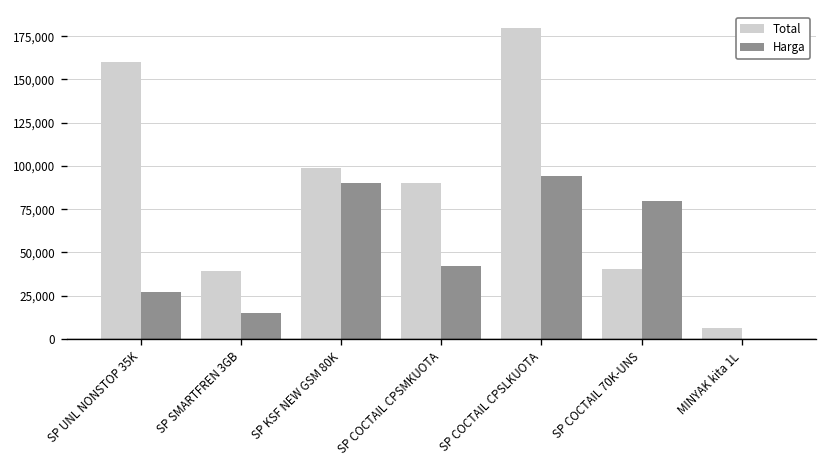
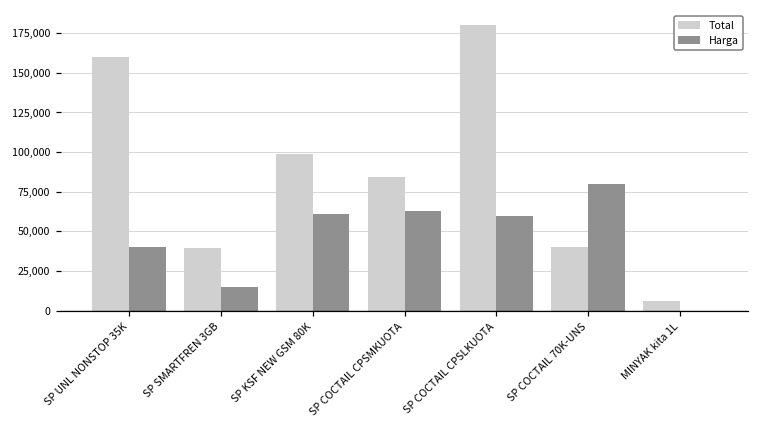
Harga, SP UNL NONSTOP 35K: 27,000 -> 40,000
Harga, SP KSF NEW GSM 80K: 90,000 -> 61,000
Total, SP COCTAIL CPSMKUOTA: 90,000 -> 84,000
Harga, SP COCTAIL CPSMKUOTA: 42,000 -> 63,000
Harga, SP COCTAIL CPSLKUOTA: 94,000 -> 60,000
